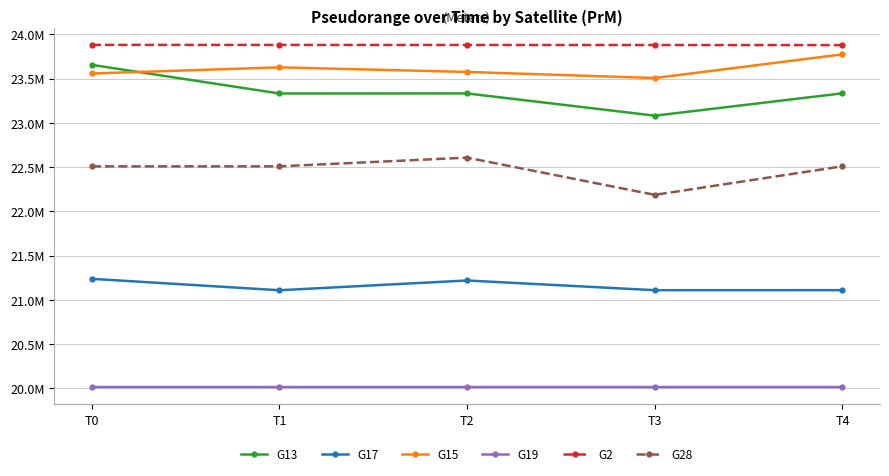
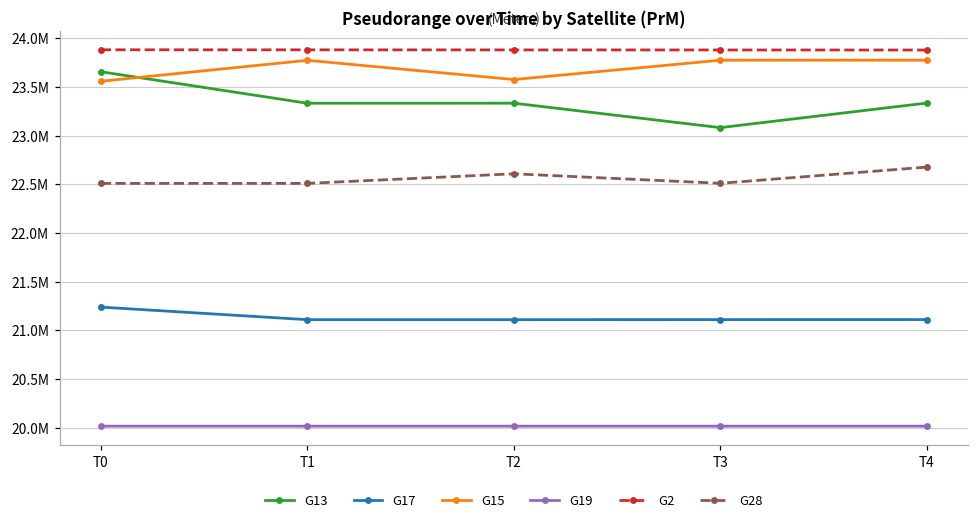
G15, T1: 23600000 -> 23800000
G17, T2: 21200000 -> 21100000
G15, T3: 23500000 -> 23800000
G28, T3: 22200000 -> 22500000
G28, T4: 22500000 -> 22700000
